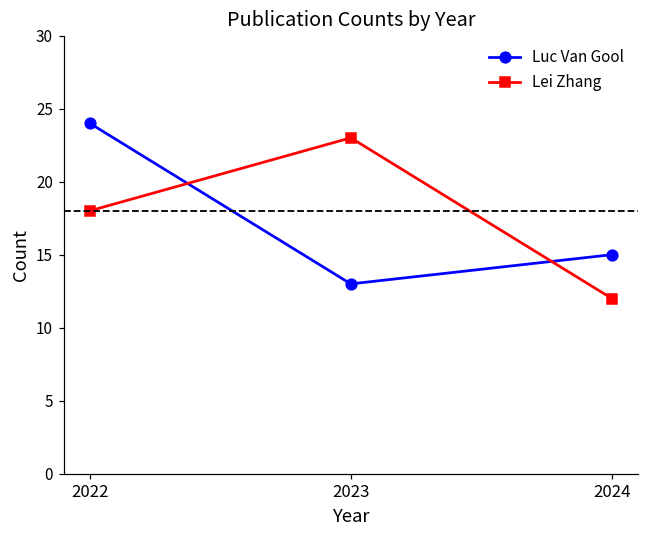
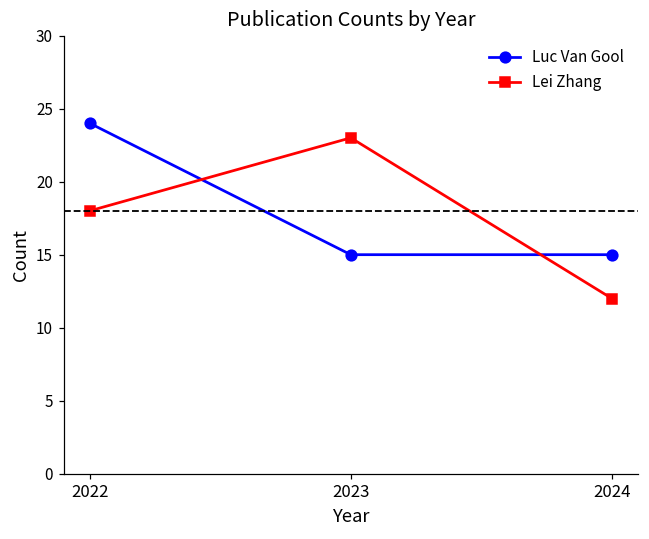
Luc Van Gool, 2023: 13 -> 15
